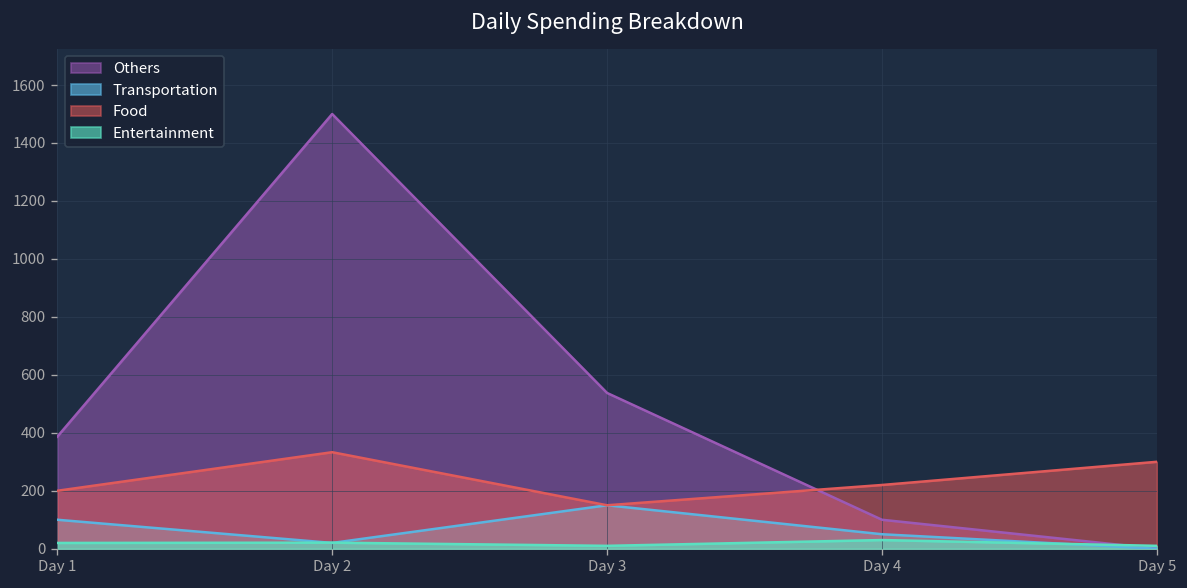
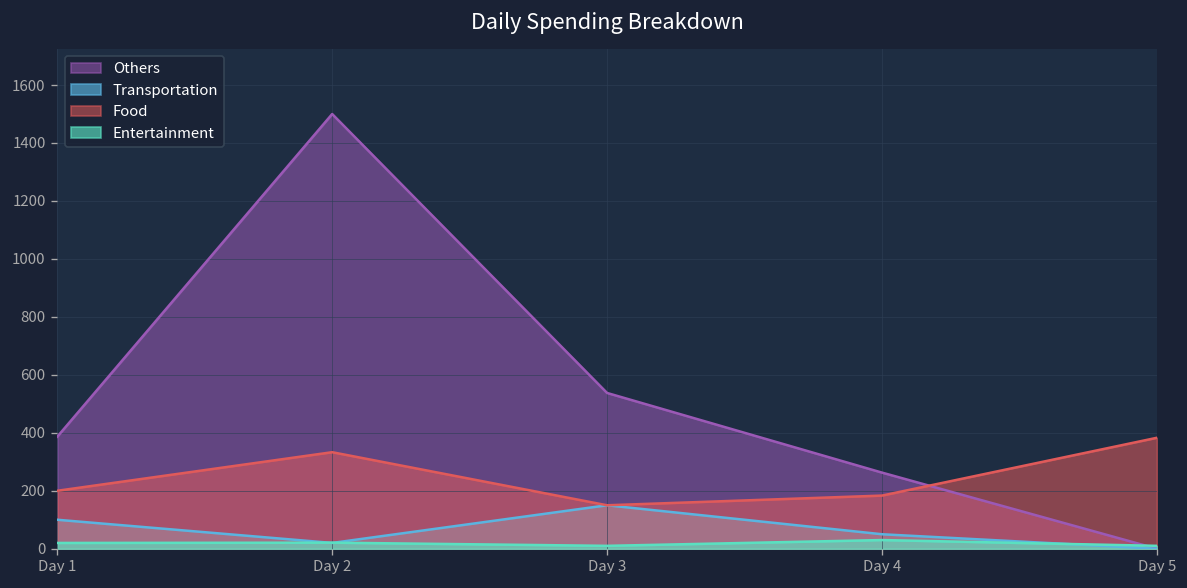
Others, Day 4: 100 -> 260
Food, Day 4: 220 -> 180
Food, Day 5: 300 -> 380
